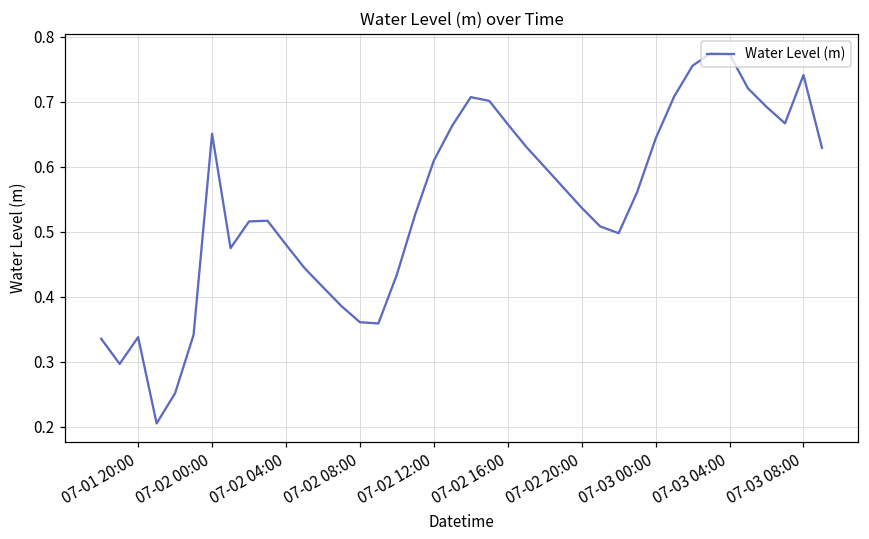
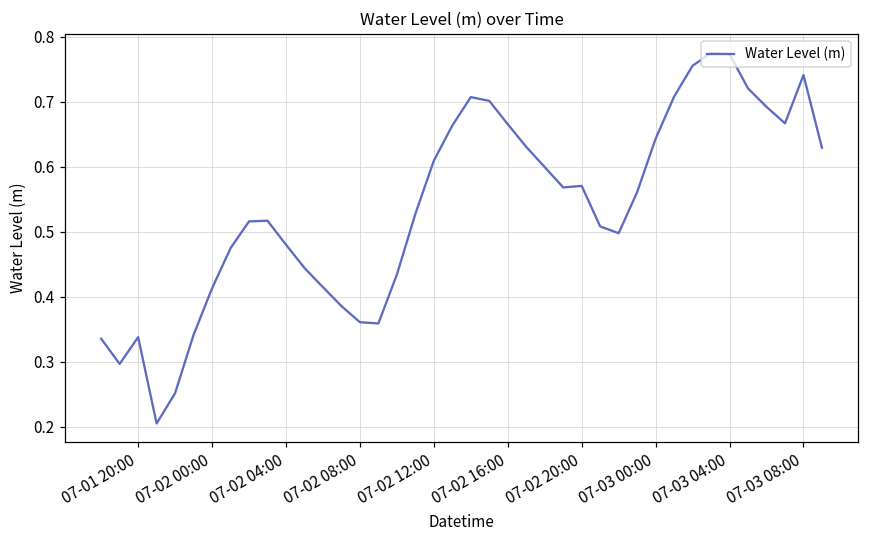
07-02 00:00: 0.65 -> 0.41
07-02 20:00: 0.54 -> 0.57
